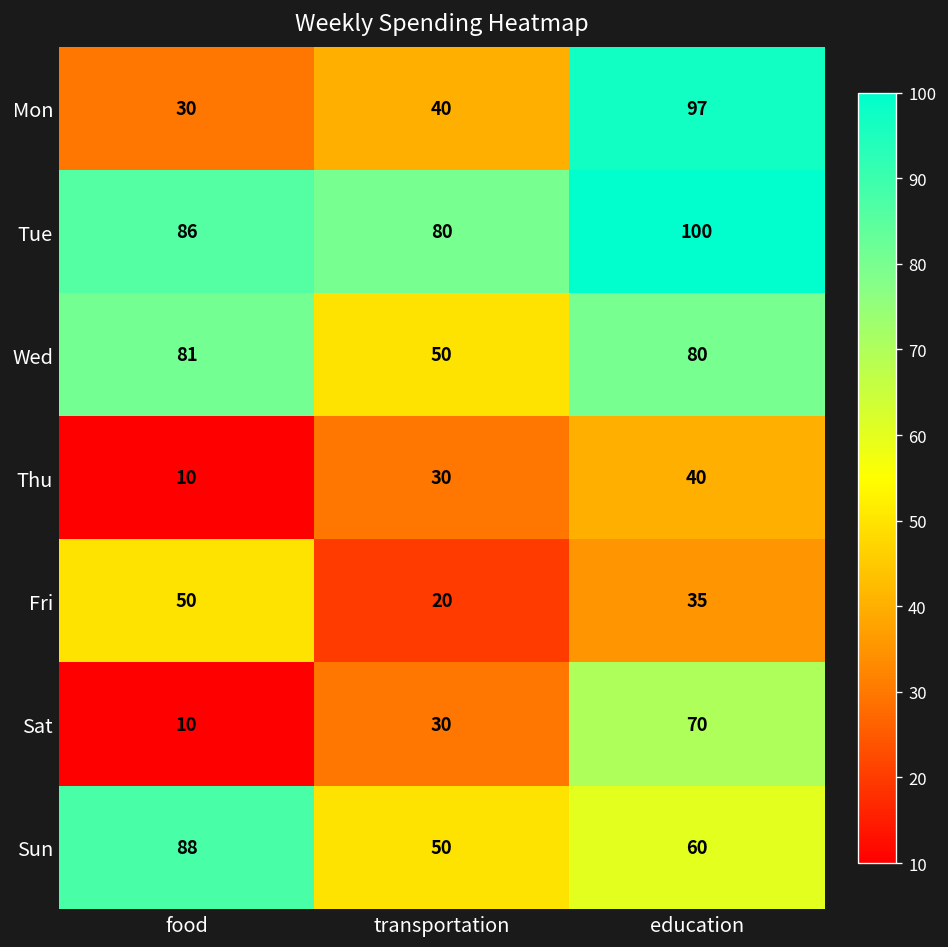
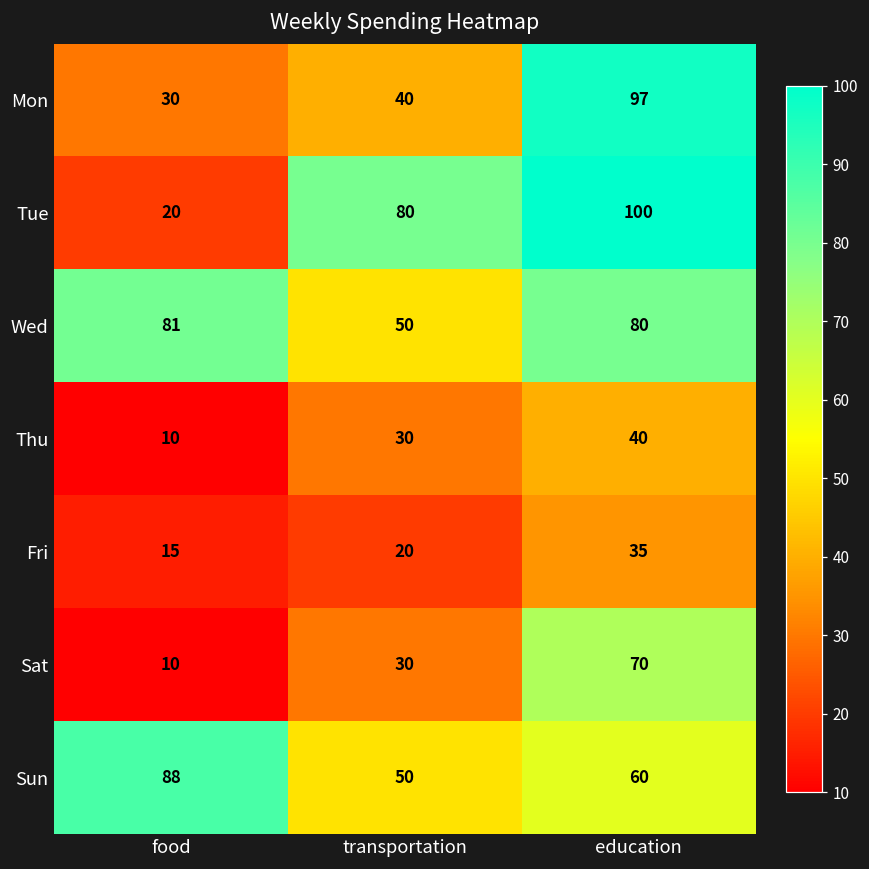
Tue, food: 86 -> 20
Fri, food: 50 -> 15
